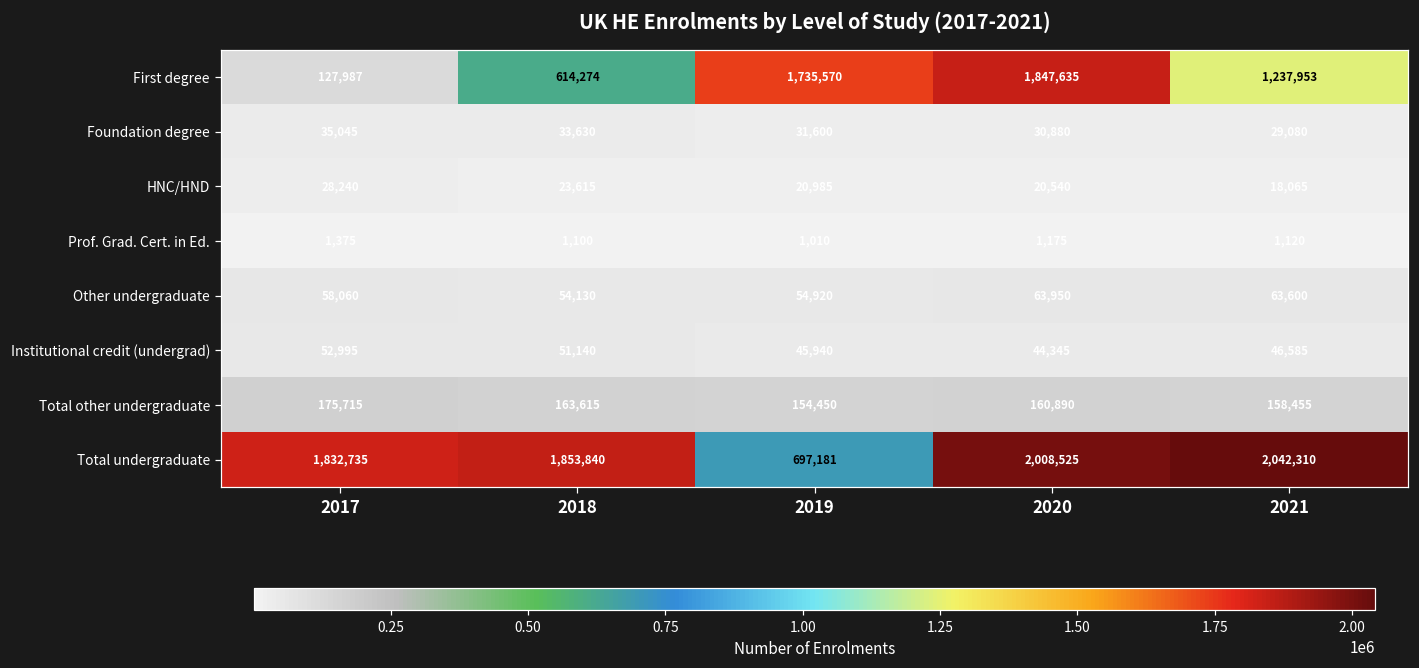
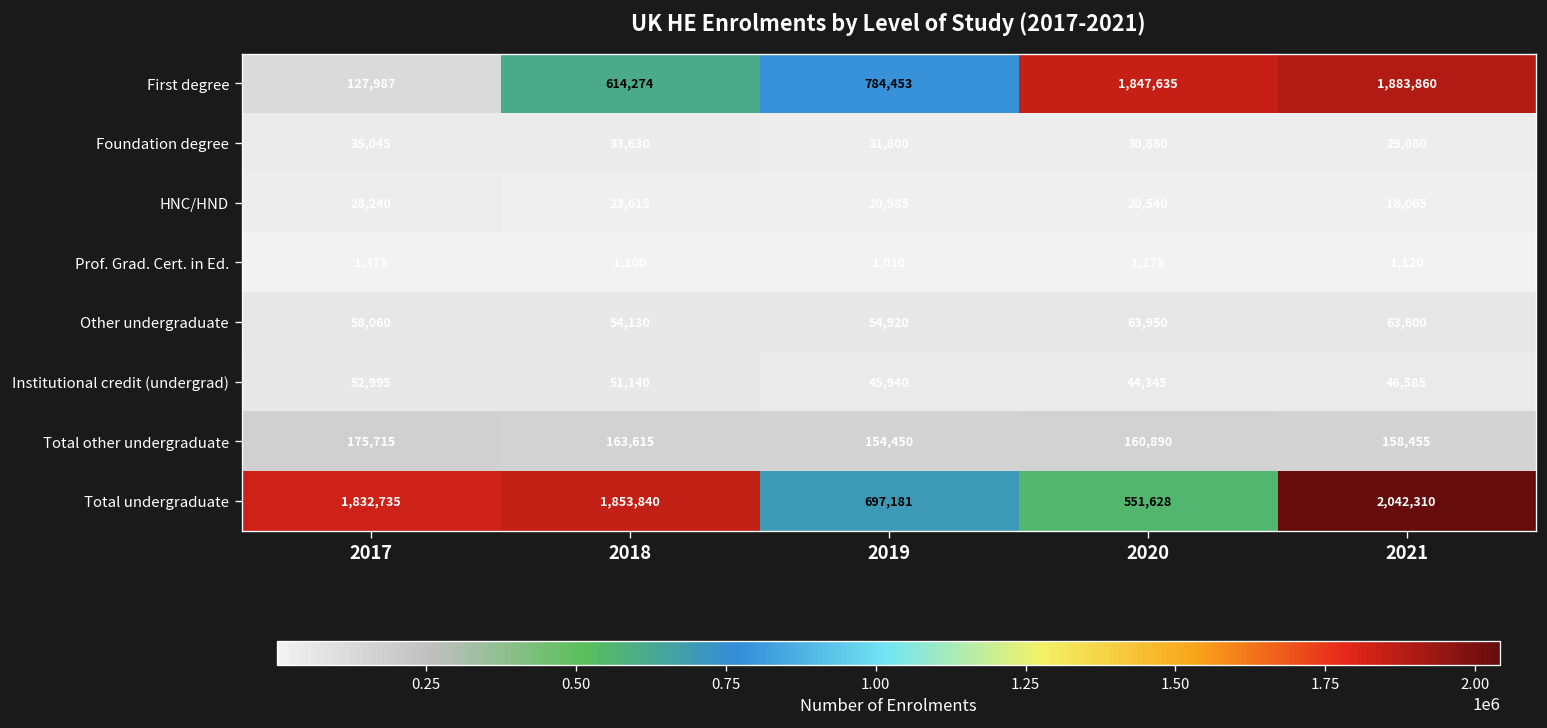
First degree, 2019: 1,735,570 -> 784,453
First degree, 2021: 1,237,953 -> 1,883,860
Total undergraduate, 2020: 2,008,525 -> 551,628
